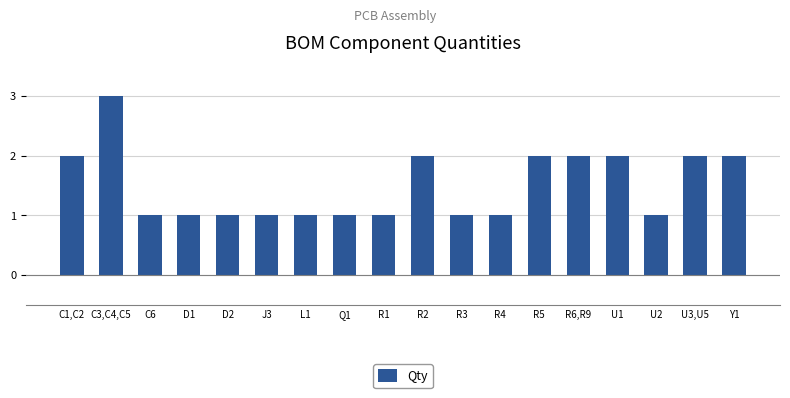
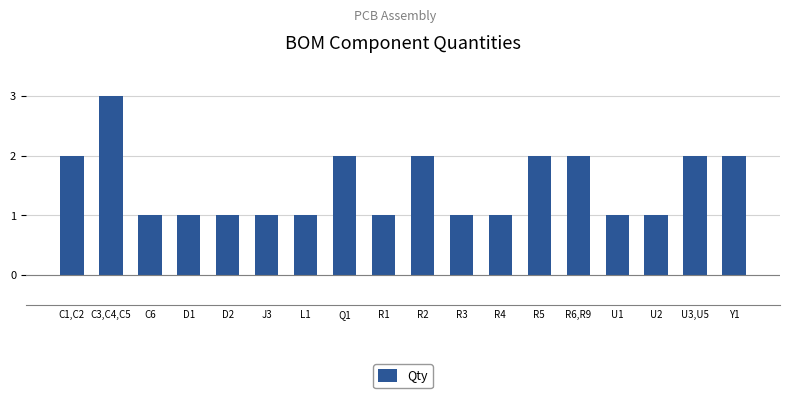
Q1: 1 -> 2
U1: 2 -> 1
